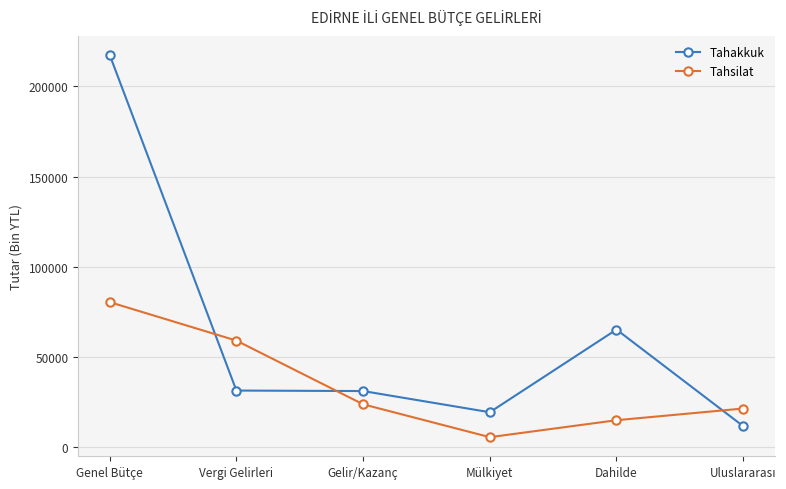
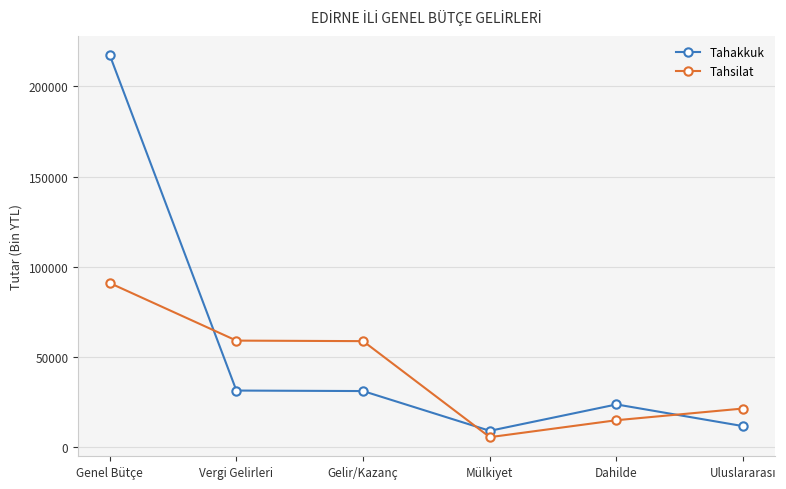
Tahsilat, Genel Bütçe: 81000 -> 91000
Tahsilat, Gelir/Kazanç: 24000 -> 59000
Tahakkuk, Mülkiyet: 20000 -> 9000
Tahakkuk, Dahilde: 65000 -> 24000
